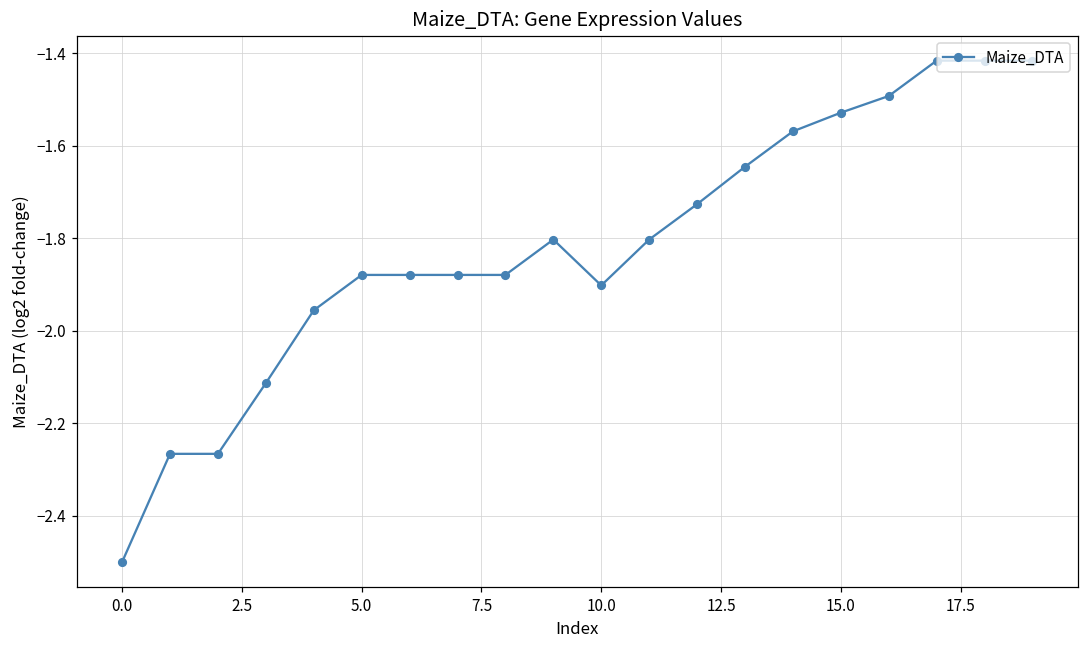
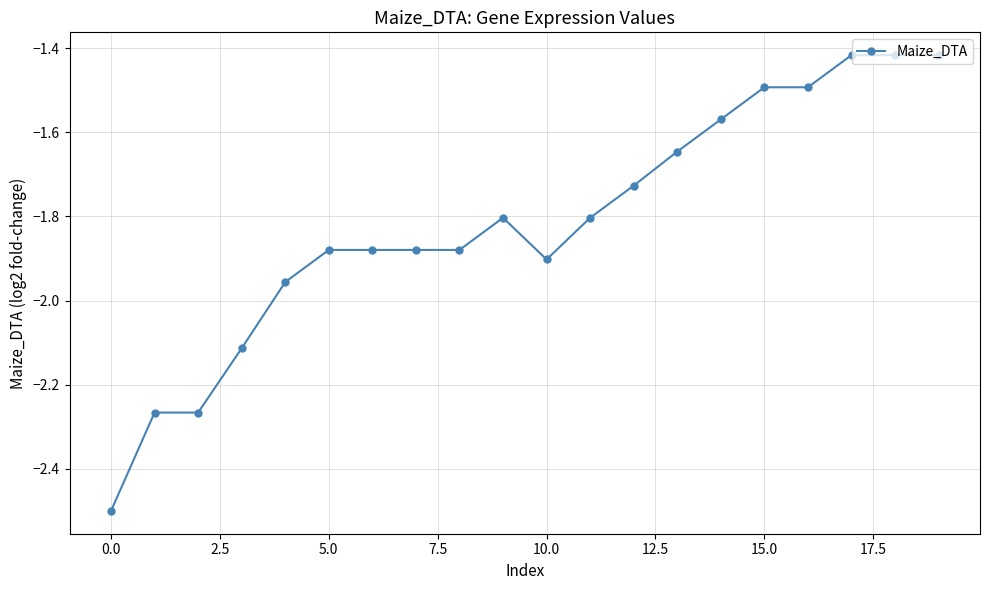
15.0: -1.53 -> -1.49
